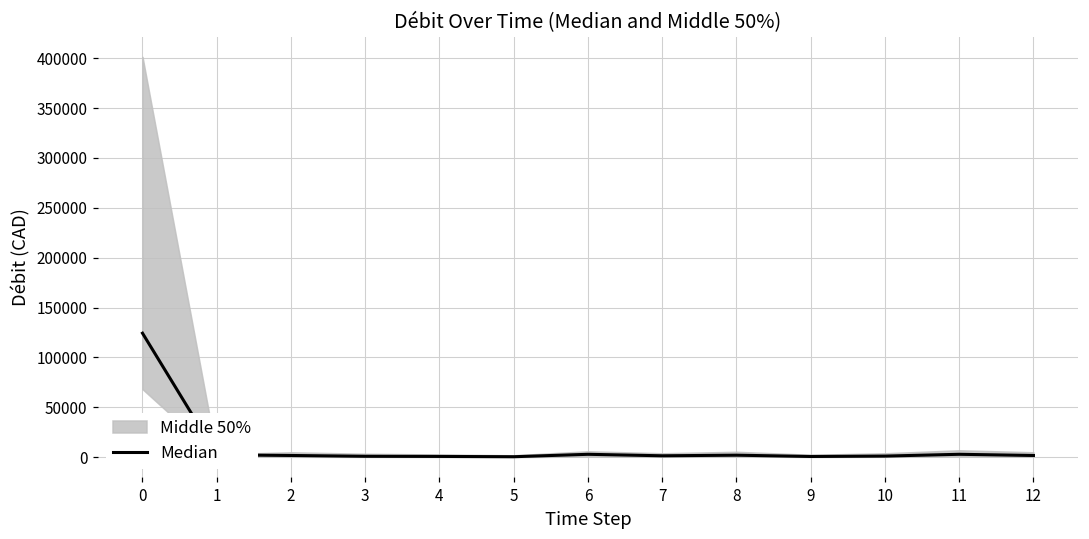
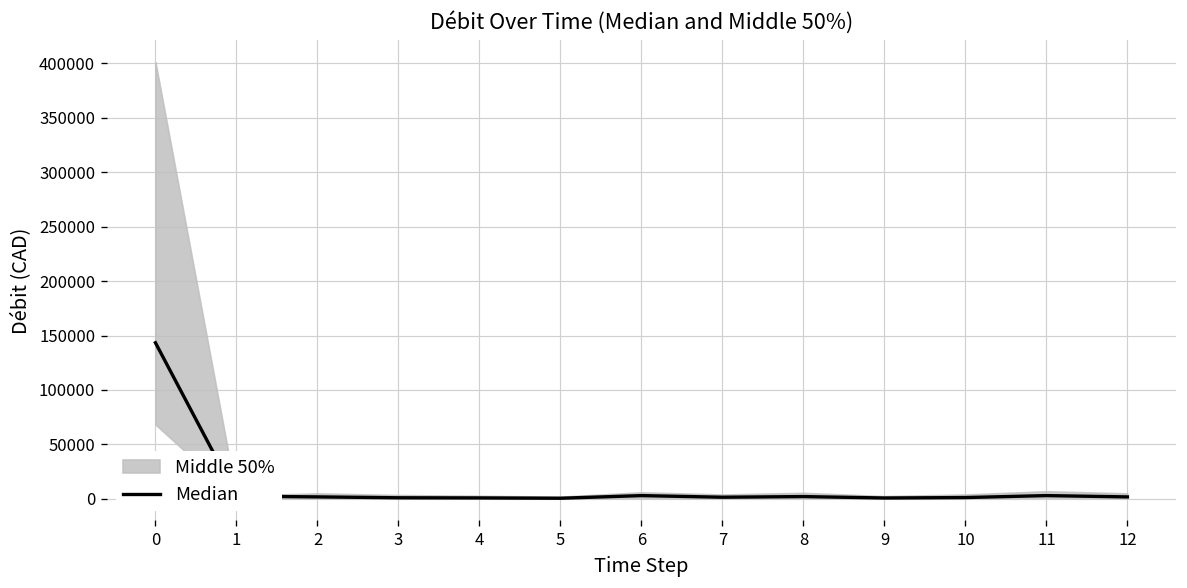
Median, 0: 120000 -> 140000
